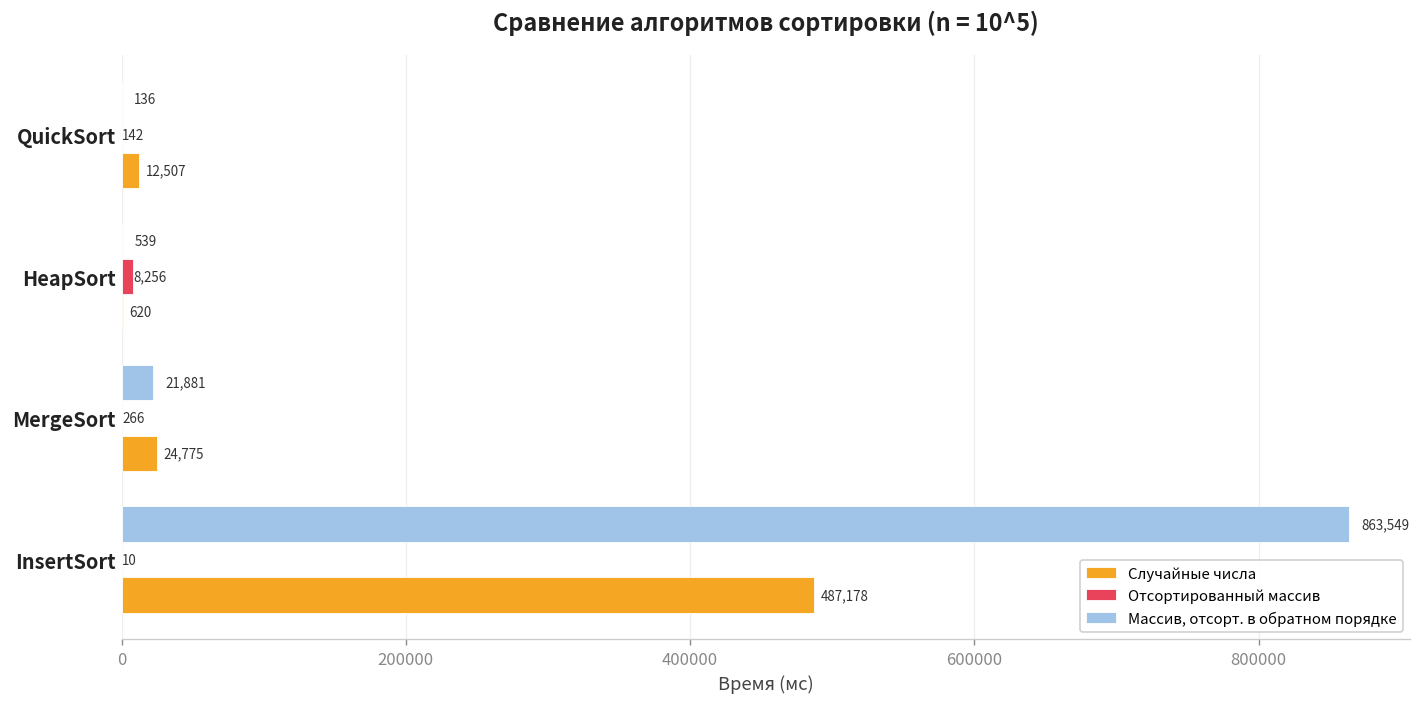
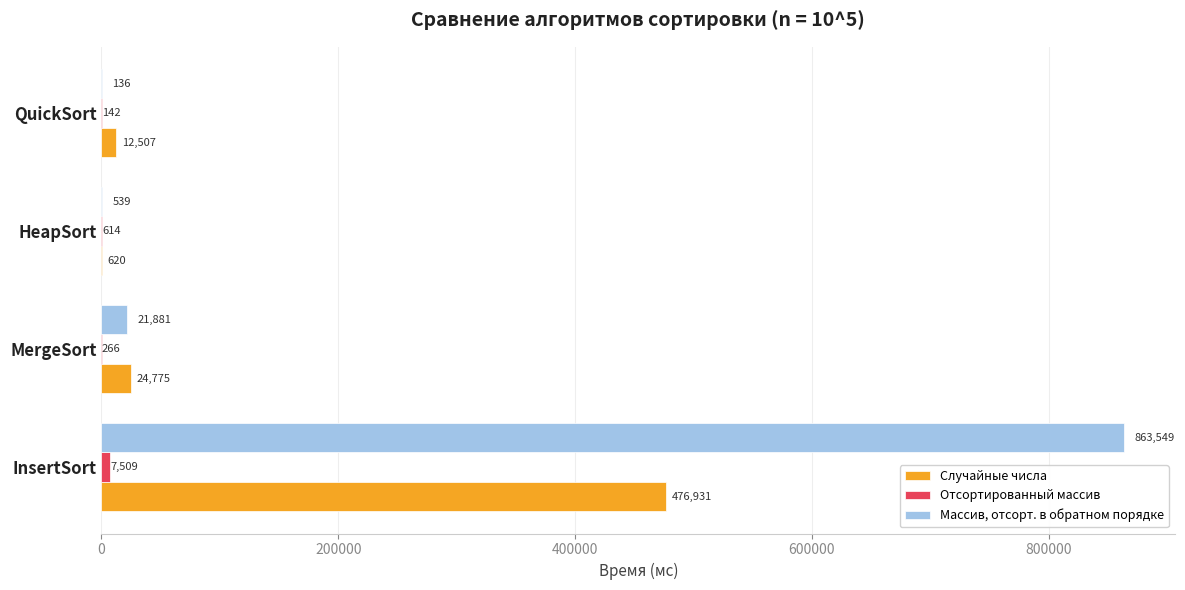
Отсортированный массив, HeapSort: 8,256 -> 614
Отсортированный массив, InsertSort: 10 -> 7,509
Случайные числа, InsertSort: 487,178 -> 476,931
